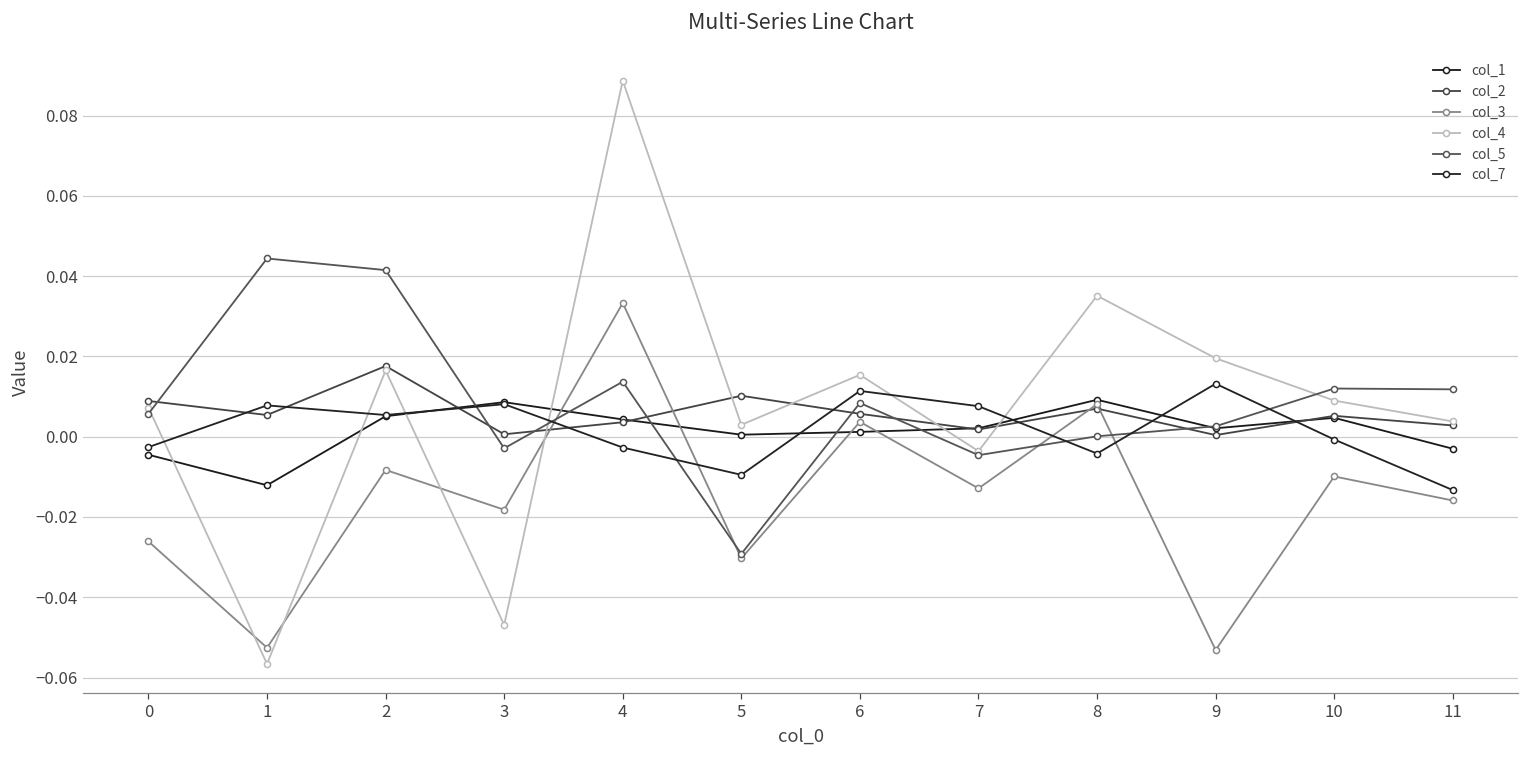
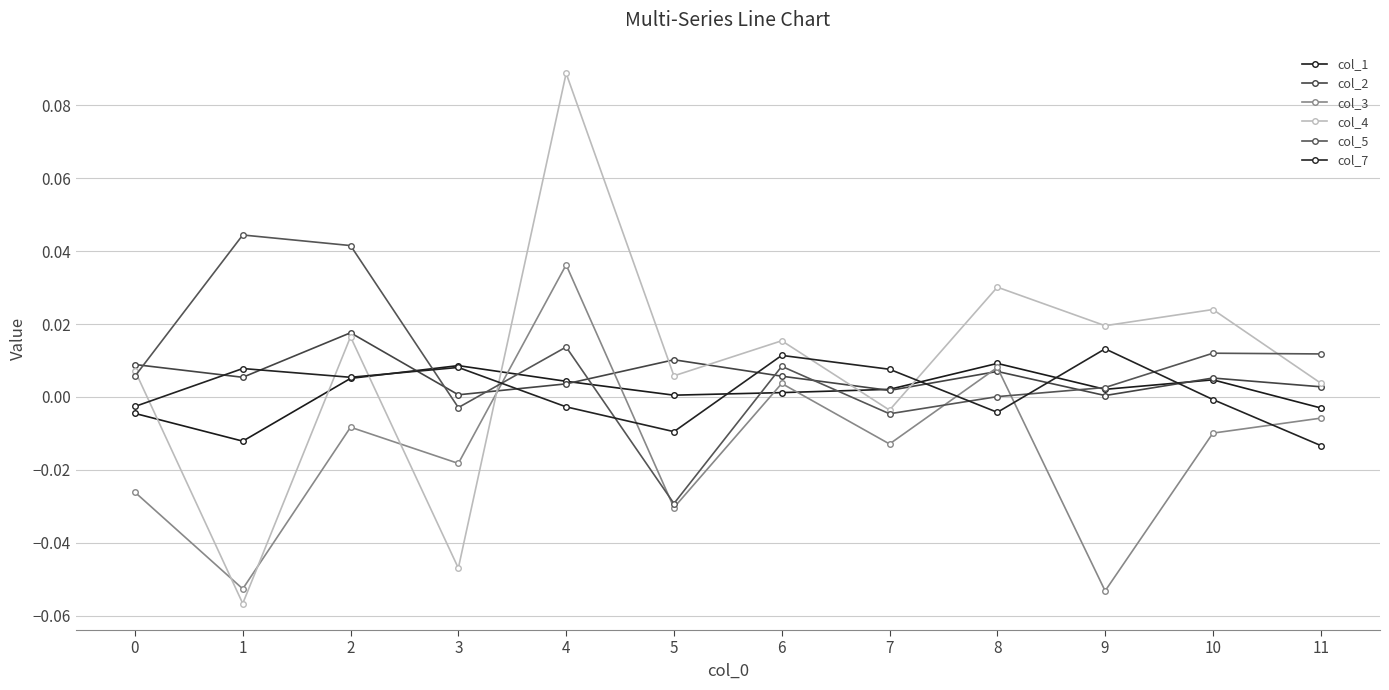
col_3, 4: 0.033 -> 0.036
col_4, 5: 0.003 -> 0.006
col_4, 8: 0.035 -> 0.030
col_4, 10: 0.009 -> 0.024
col_3, 11: -0.016 -> -0.006
